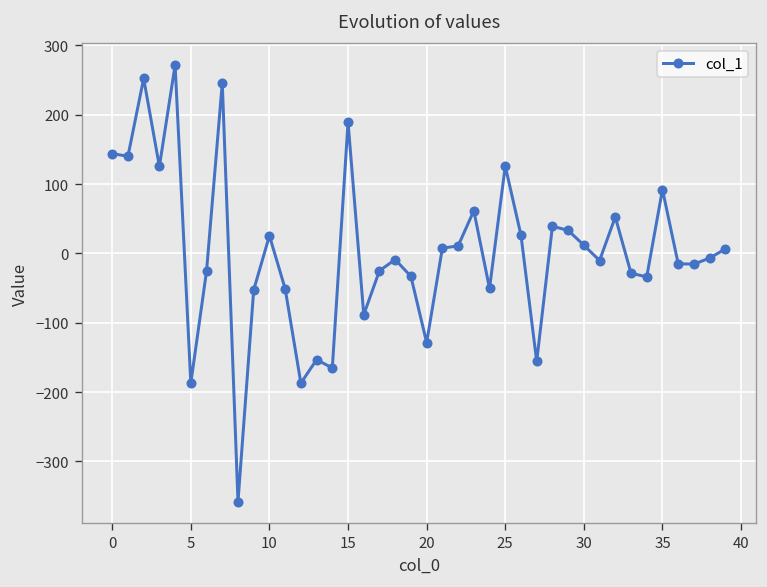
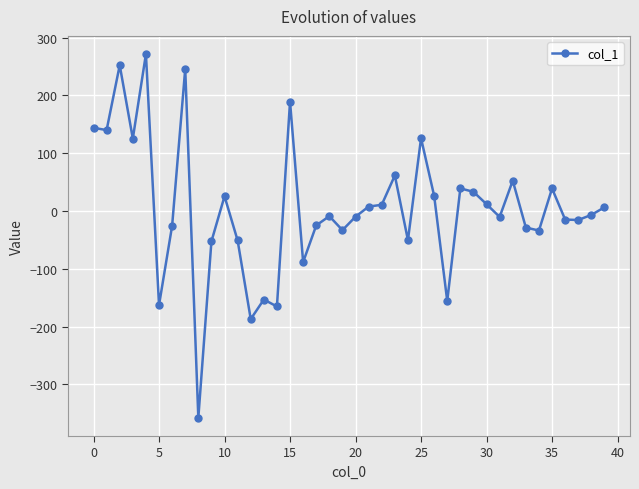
5: -190 -> -160
20: -130 -> -10
35: 90 -> 40
